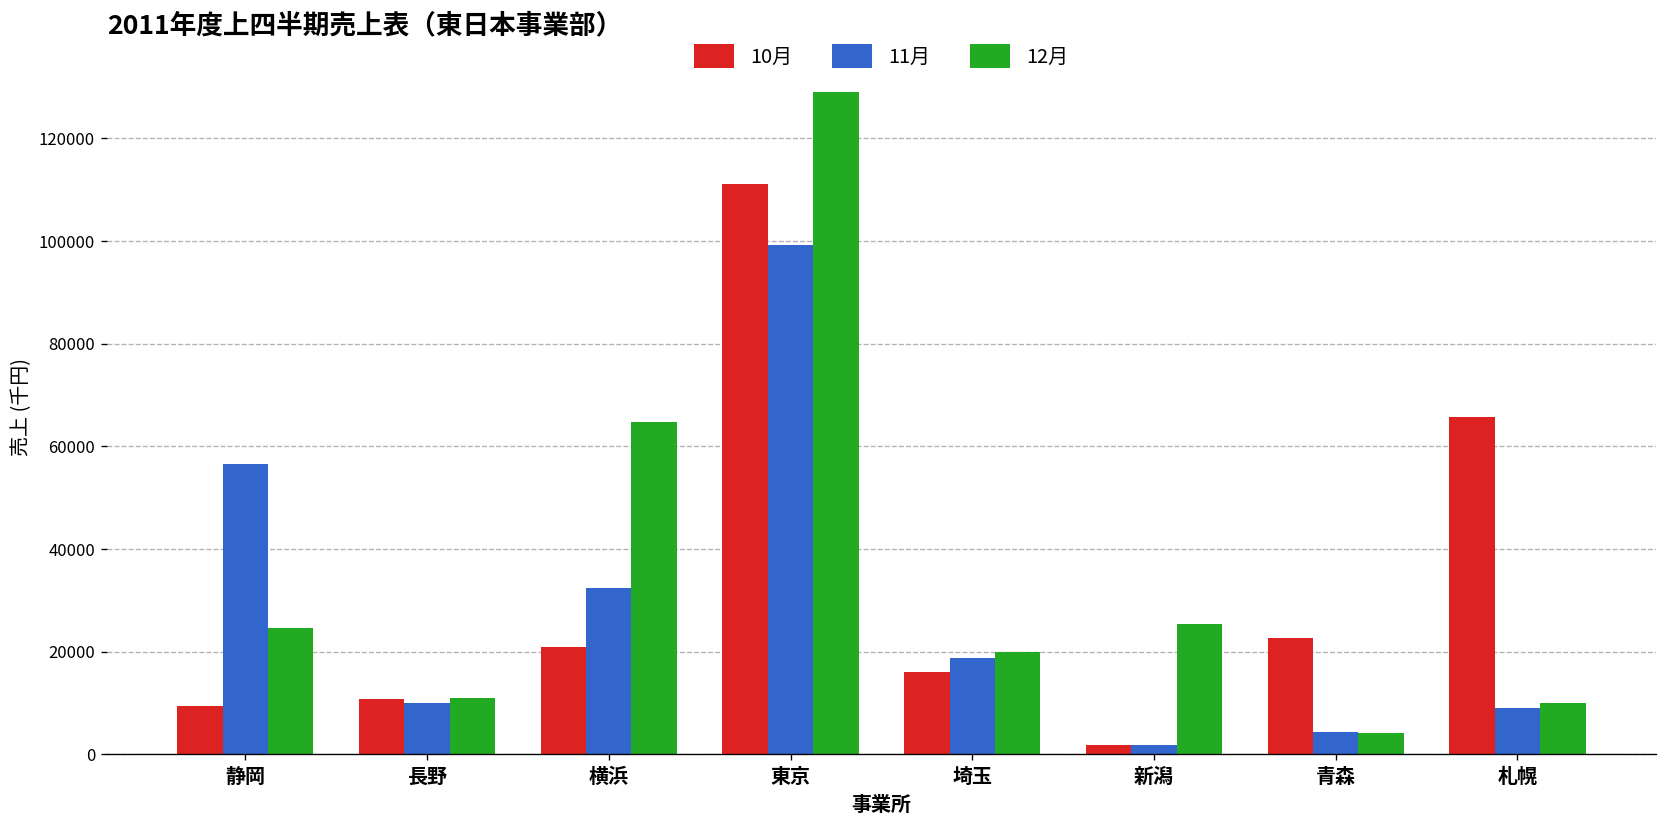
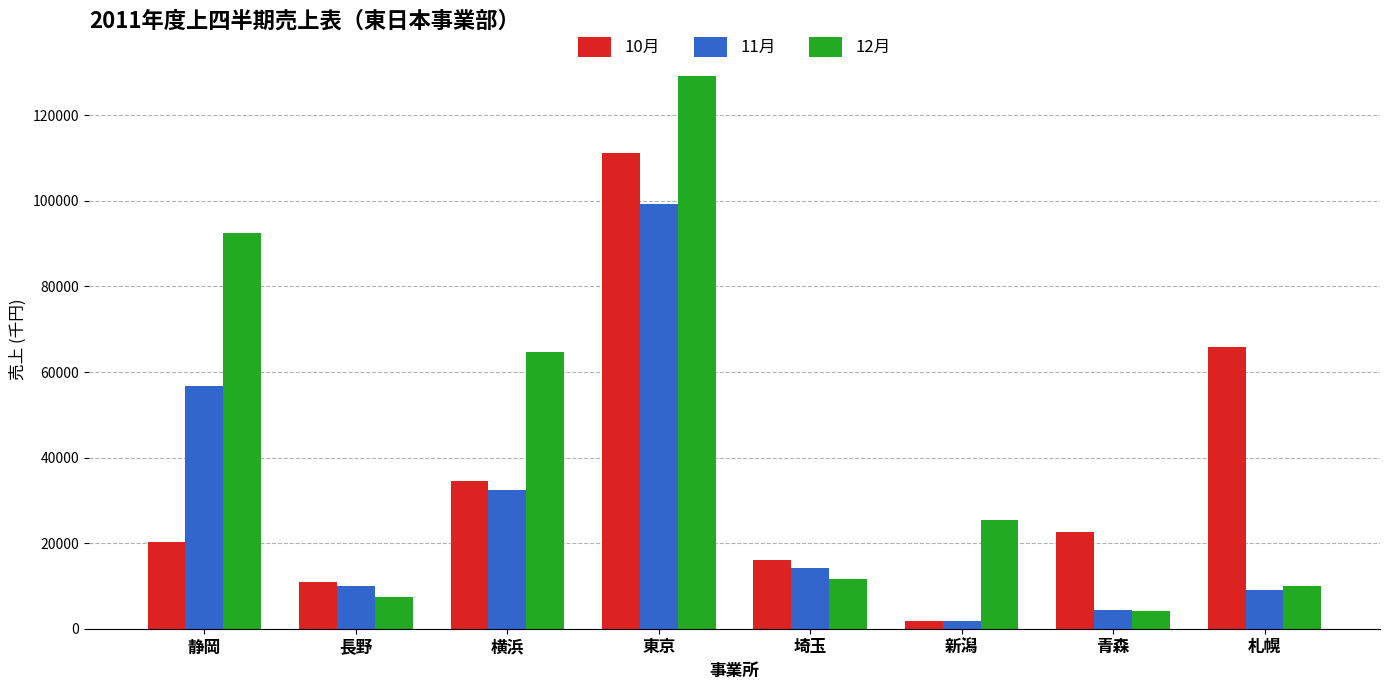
10月, 静岡: 9000 -> 20000
12月, 静岡: 25000 -> 92000
12月, 長野: 11000 -> 7000
10月, 横浜: 21000 -> 35000
11月, 埼玉: 19000 -> 14000
12月, 埼玉: 20000 -> 12000
